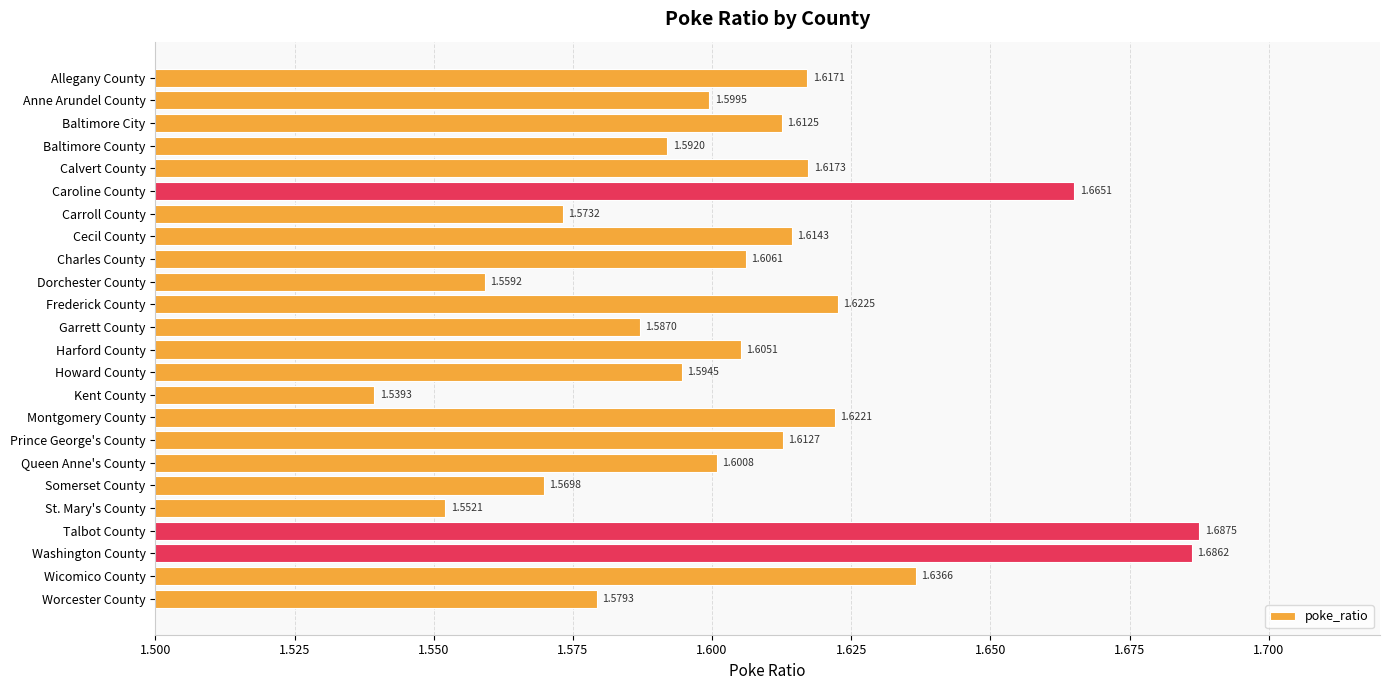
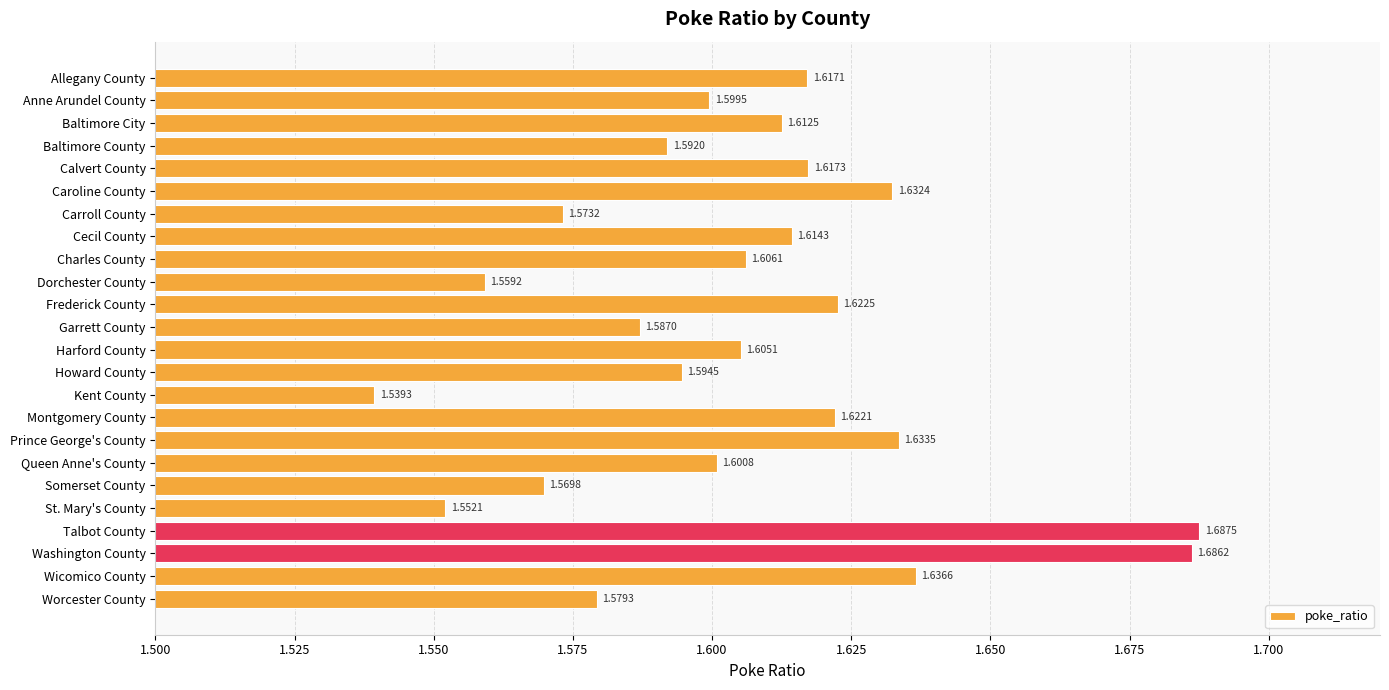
Caroline County: 1.6651 -> 1.6324
Prince George's County: 1.6127 -> 1.6335
